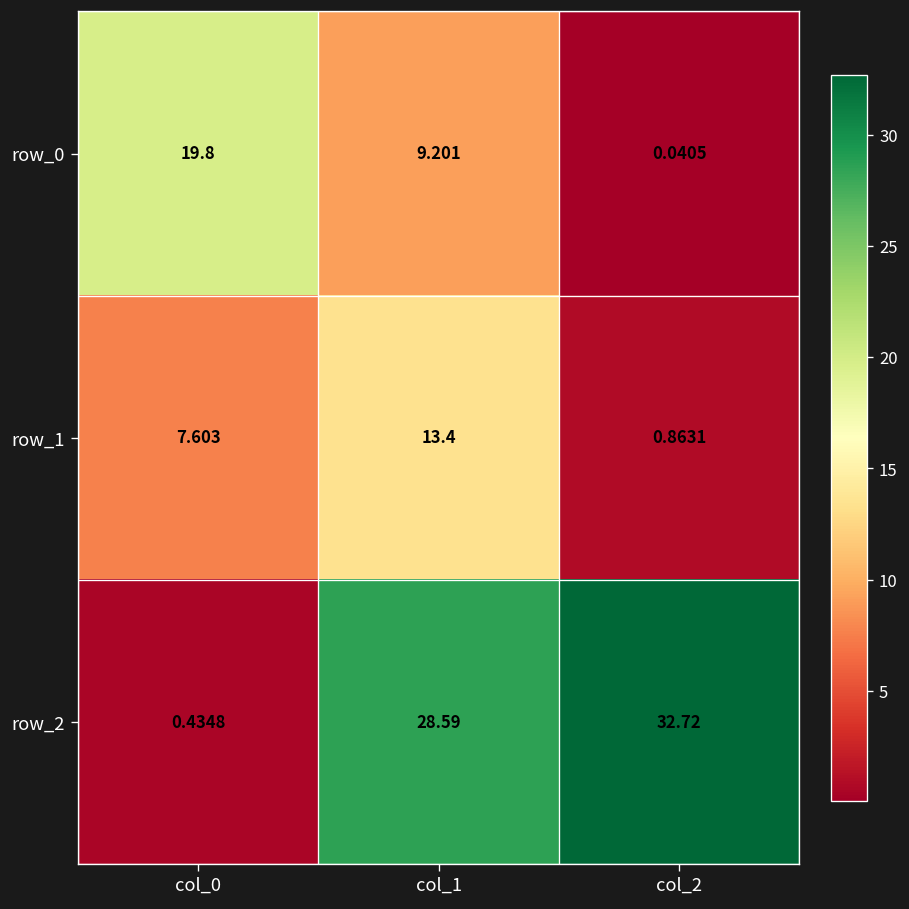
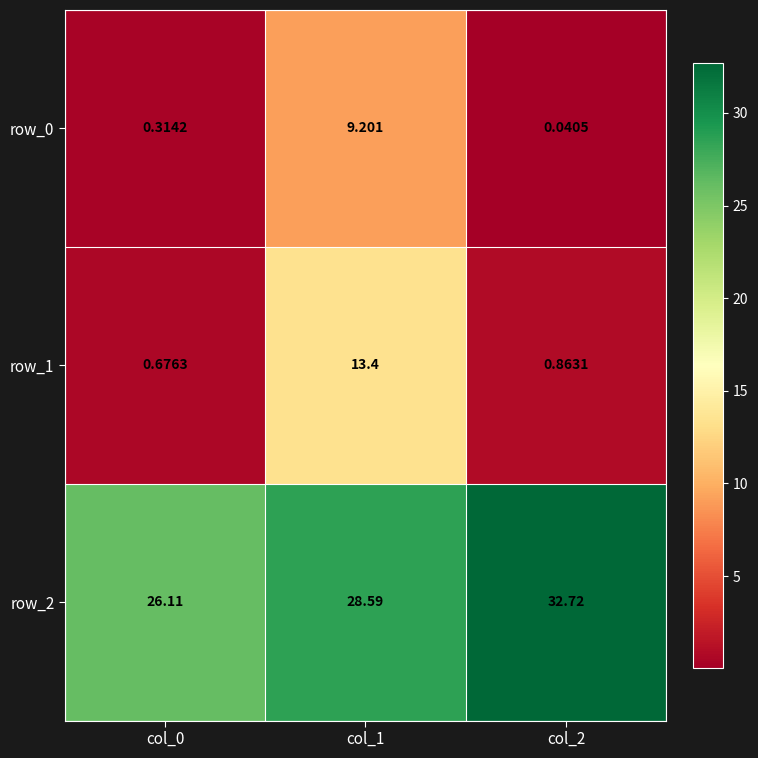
row_0, col_0: 19.8 -> 0.3142
row_1, col_0: 7.603 -> 0.6763
row_2, col_0: 0.4348 -> 26.11
